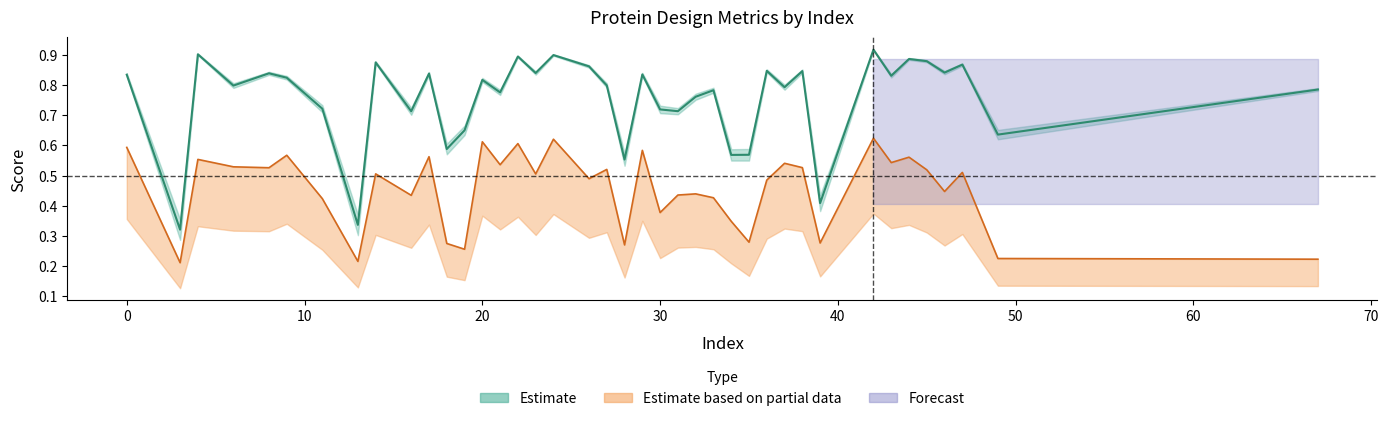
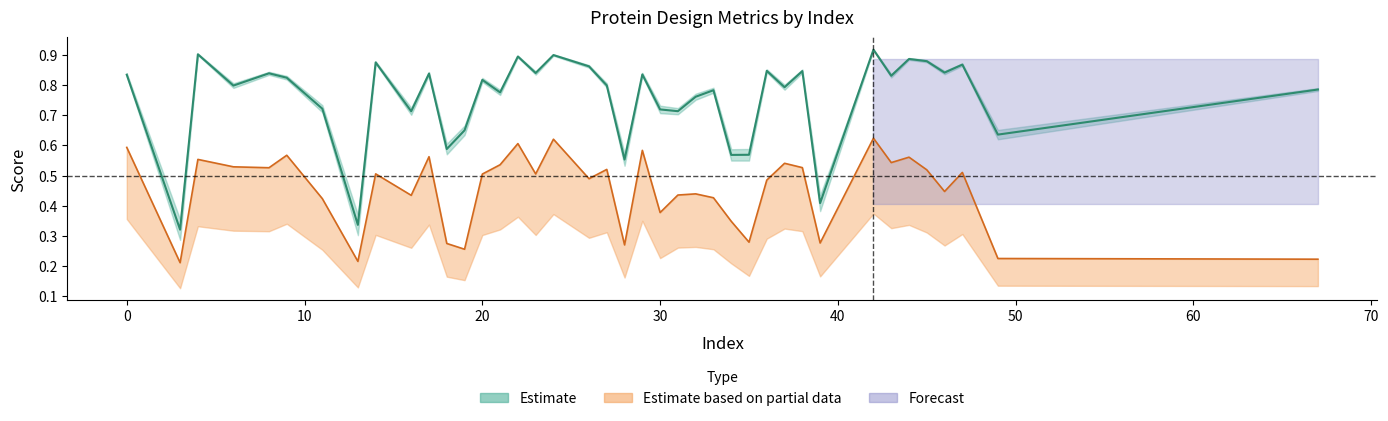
Estimate based on partial data, 20: 0.61 -> 0.50
